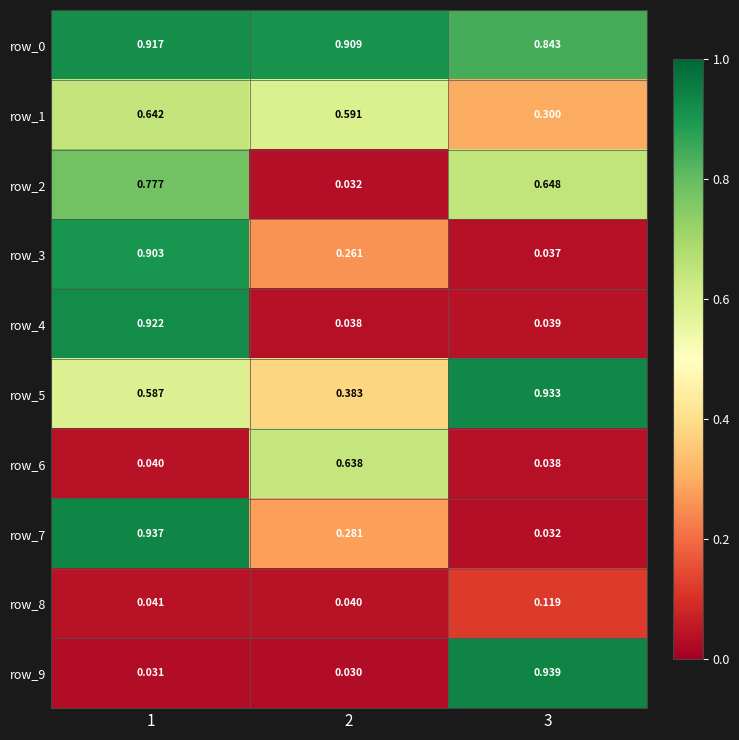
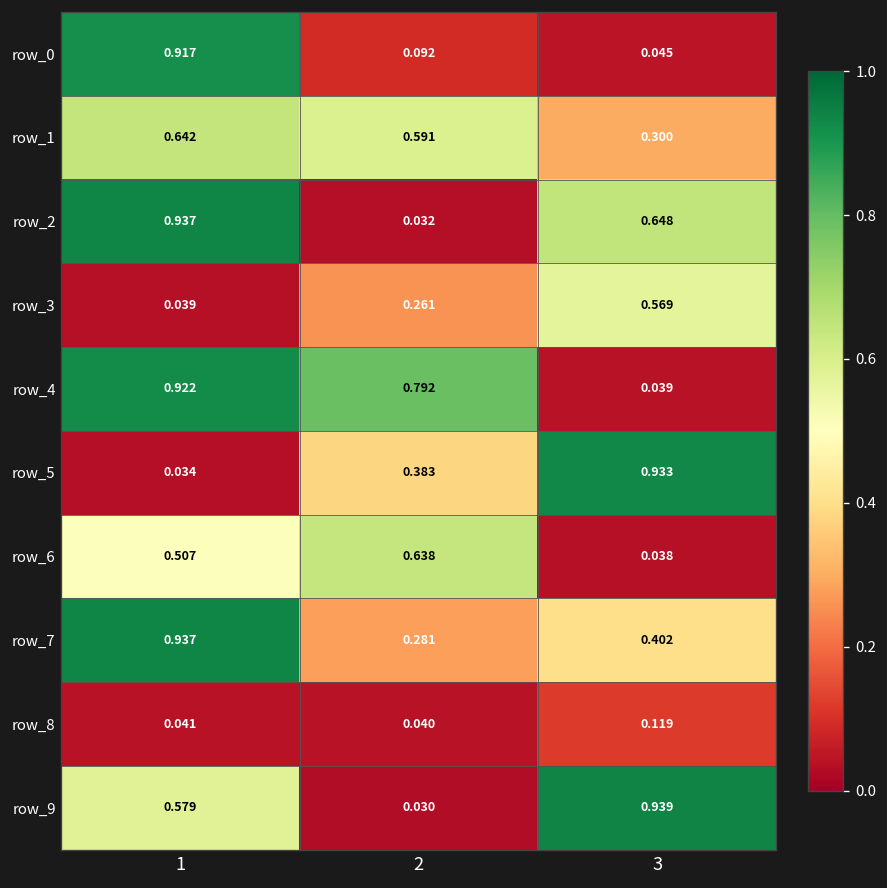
row_0, 2: 0.909 -> 0.092
row_0, 3: 0.843 -> 0.045
row_2, 1: 0.777 -> 0.937
row_3, 1: 0.903 -> 0.039
row_3, 3: 0.037 -> 0.569
row_4, 2: 0.038 -> 0.792
row_5, 1: 0.587 -> 0.034
row_6, 1: 0.040 -> 0.507
row_7, 3: 0.032 -> 0.402
row_9, 1: 0.031 -> 0.579
